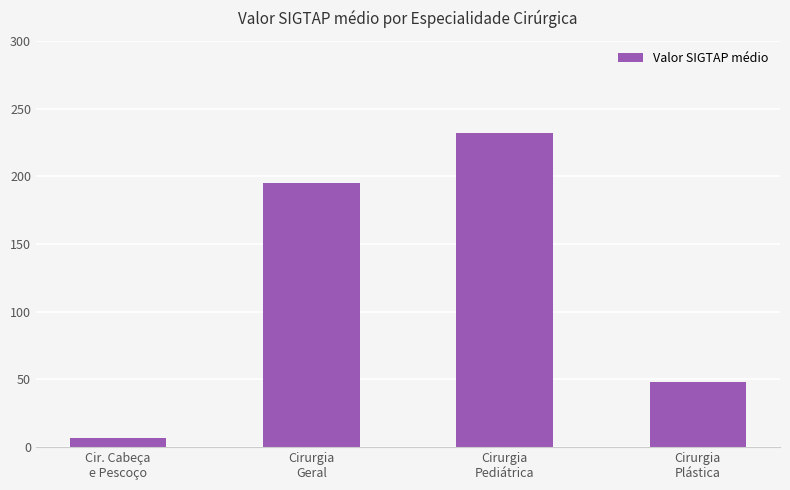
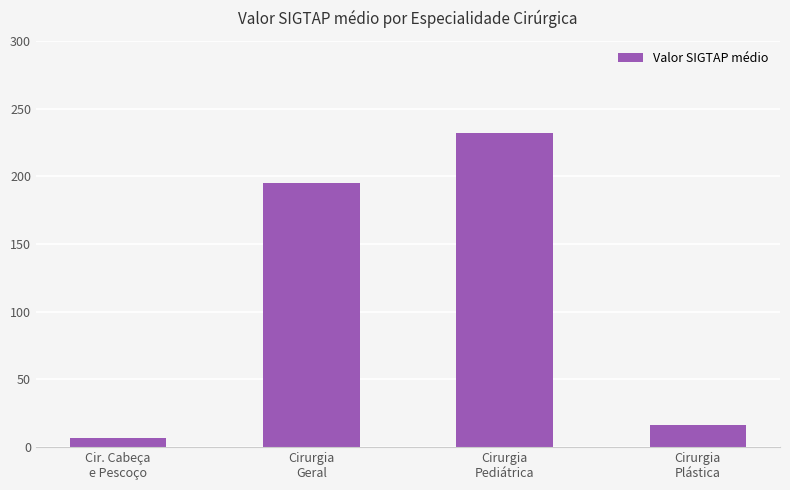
Cirurgia Plástica: 48 -> 16
